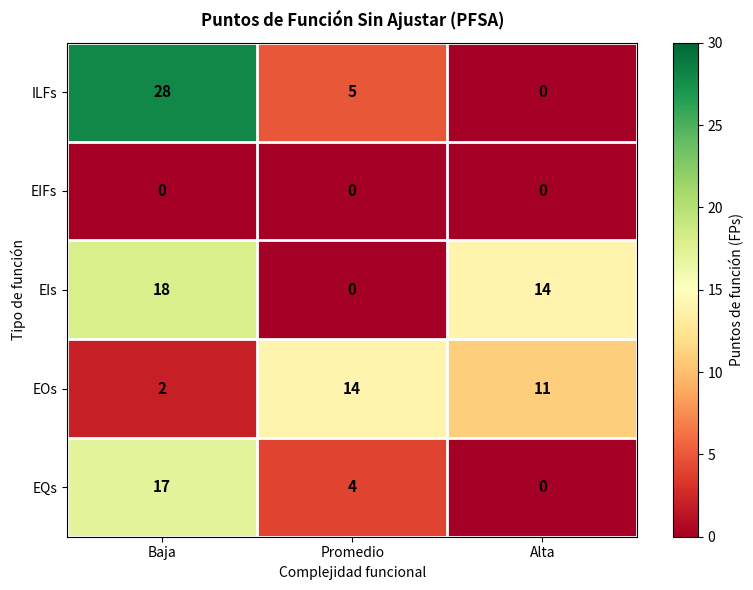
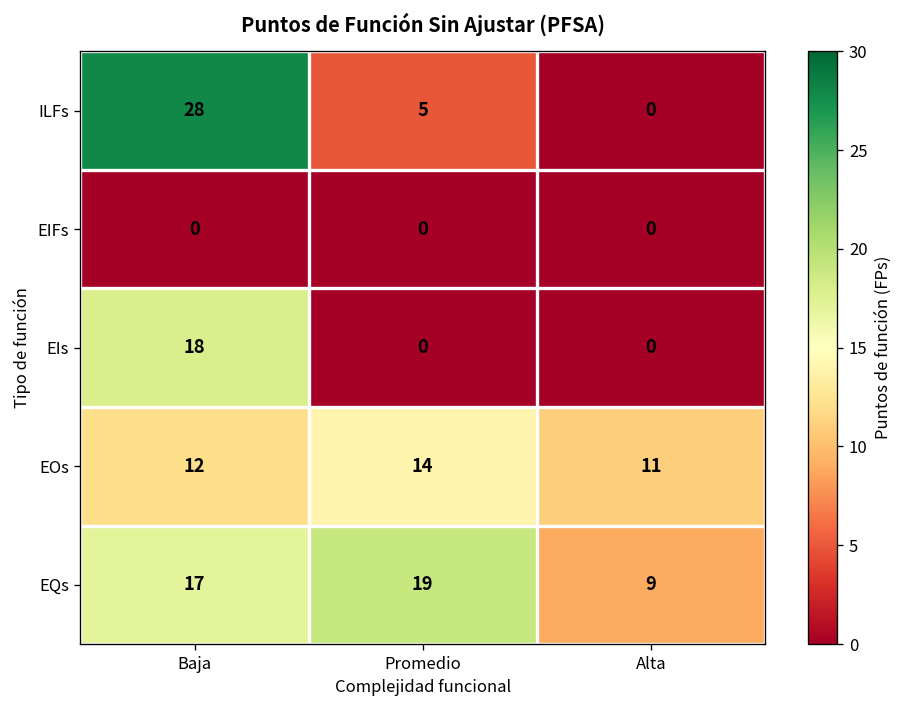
EIs, Alta: 14 -> 0
EOs, Baja: 2 -> 12
EQs, Promedio: 4 -> 19
EQs, Alta: 0 -> 9
